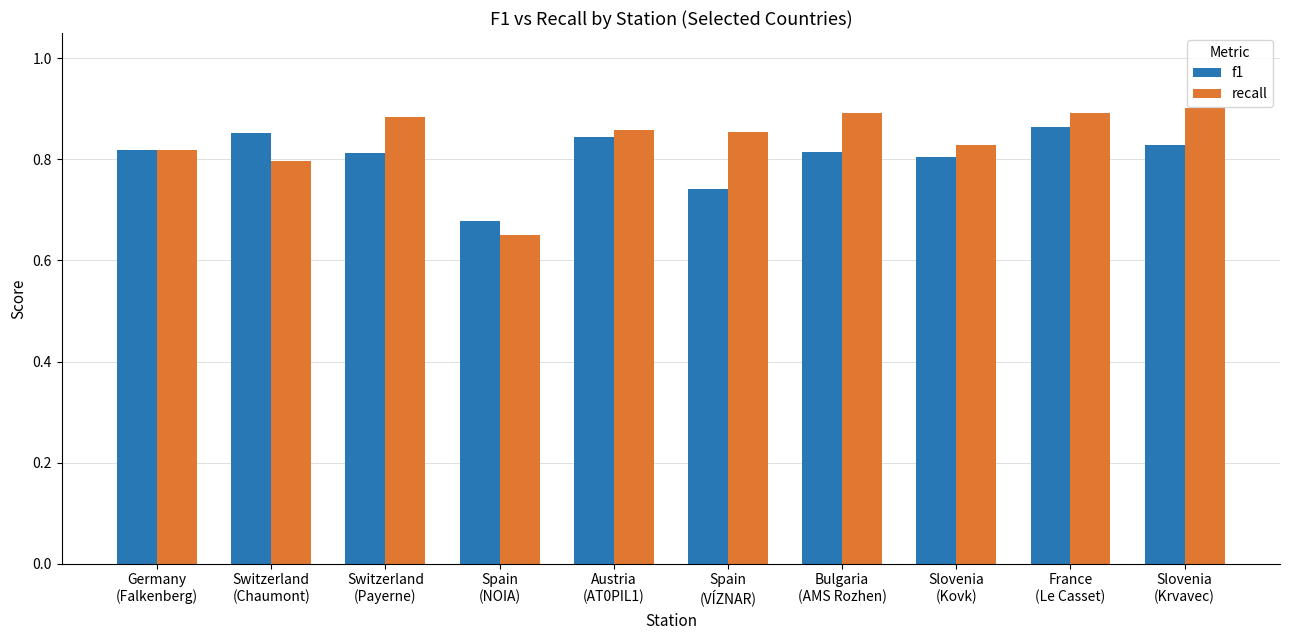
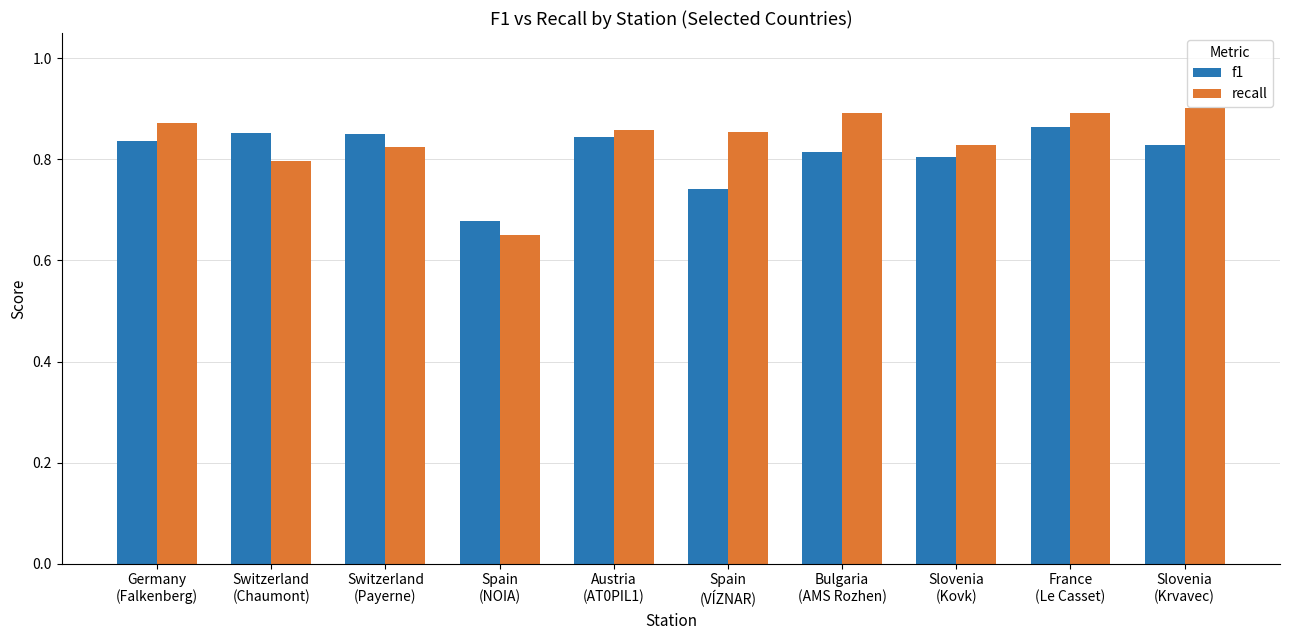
f1, Germany (Falkenberg): 0.82 -> 0.84
recall, Germany (Falkenberg): 0.82 -> 0.87
f1, Switzerland (Payerne): 0.81 -> 0.85
recall, Switzerland (Payerne): 0.88 -> 0.82
